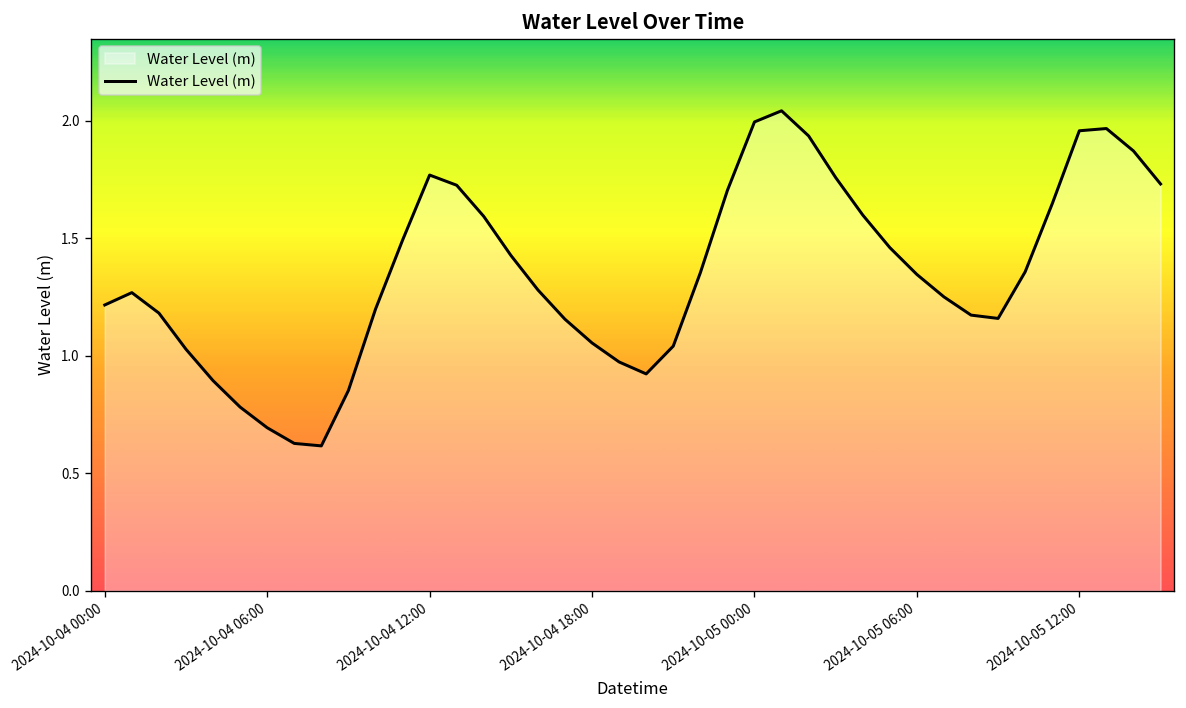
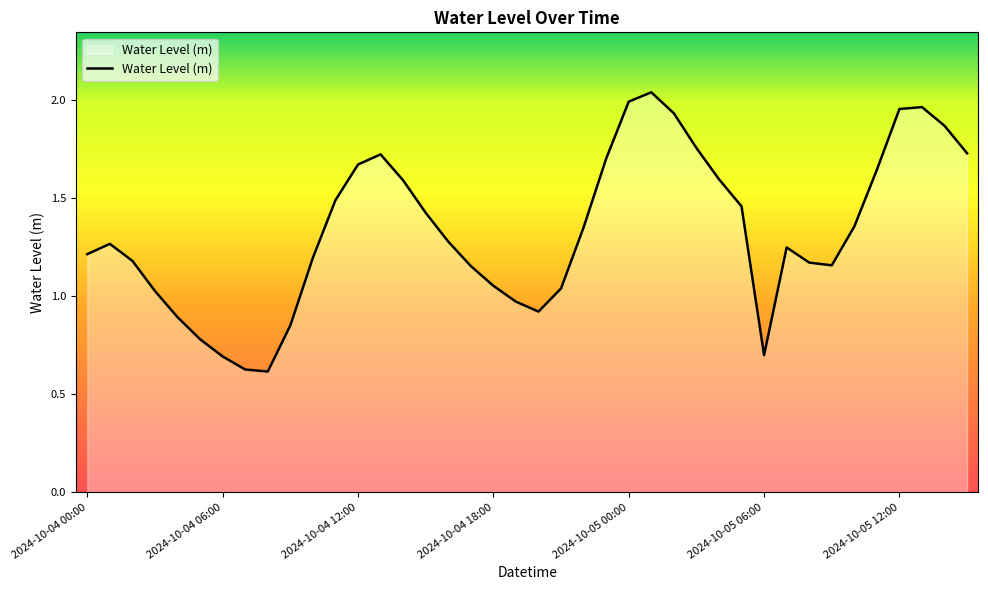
2024-10-04 12:00: 1.77 -> 1.67
2024-10-05 06:00: 1.35 -> 0.70
